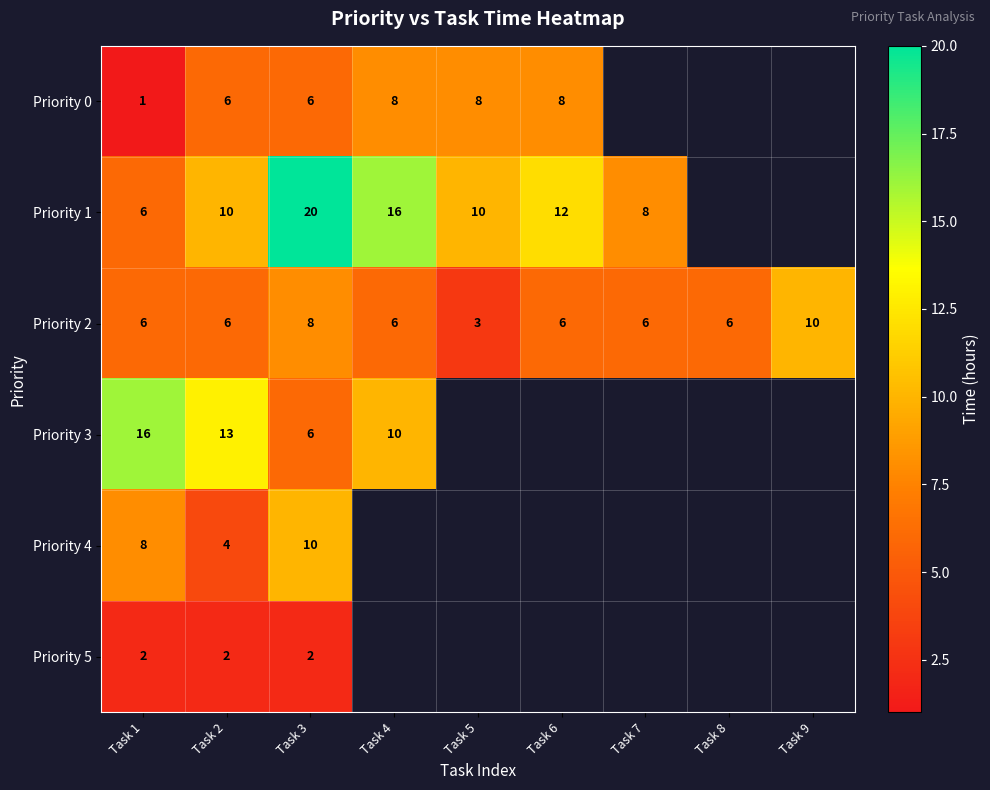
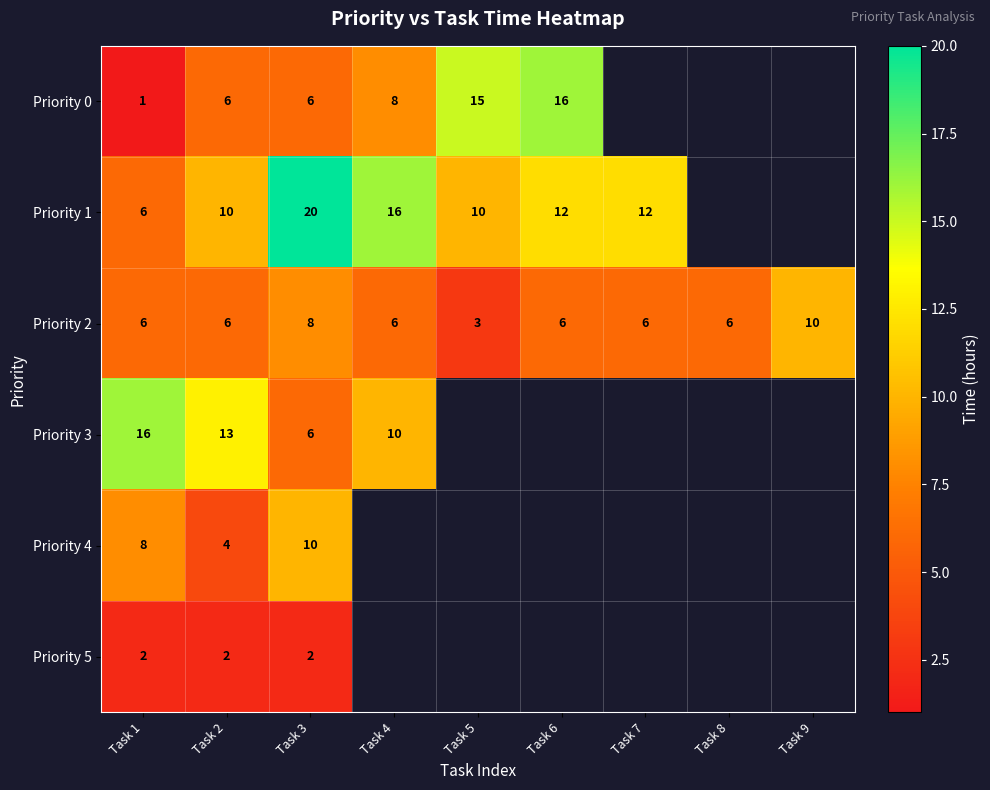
Priority 0, Task 5: 8 -> 15
Priority 0, Task 6: 8 -> 16
Priority 1, Task 7: 8 -> 12
